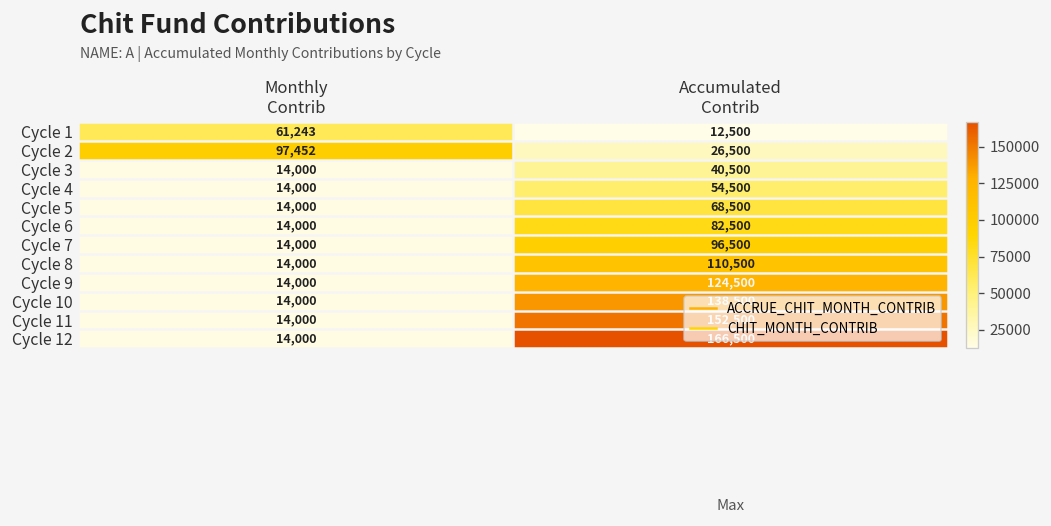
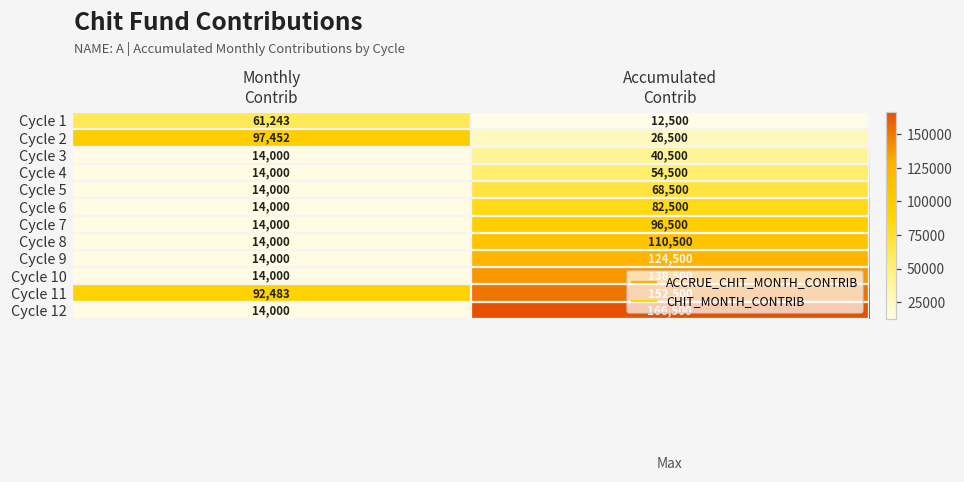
Cycle 11, Monthly Contrib: 14,000 -> 92,483
